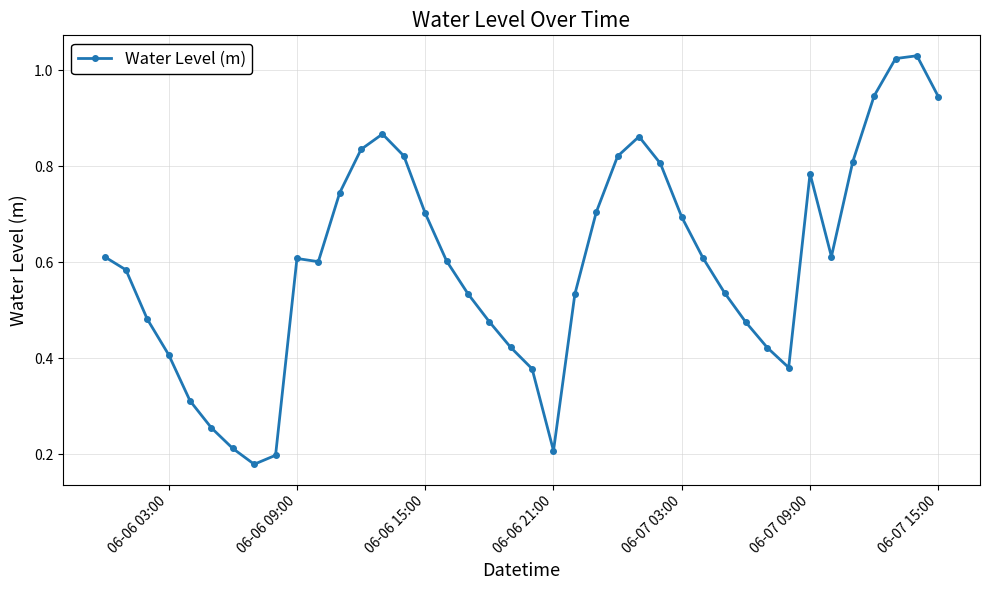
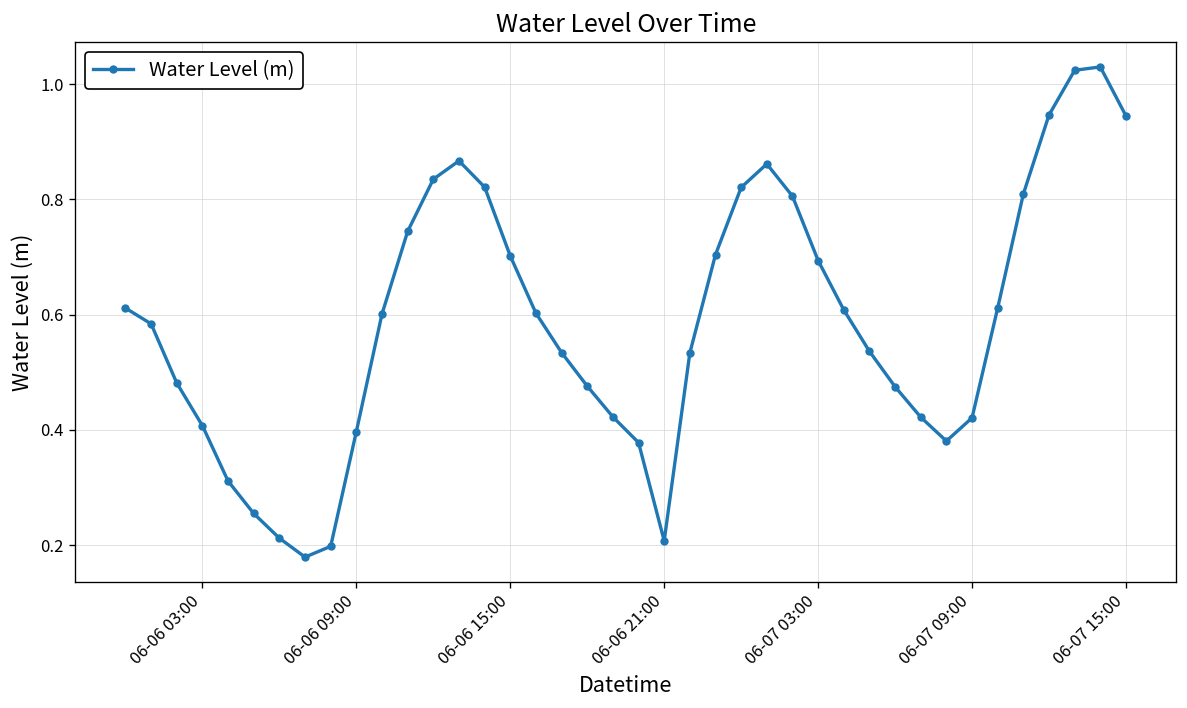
06-06 09:00: 0.61 -> 0.40
06-07 09:00: 0.78 -> 0.42
